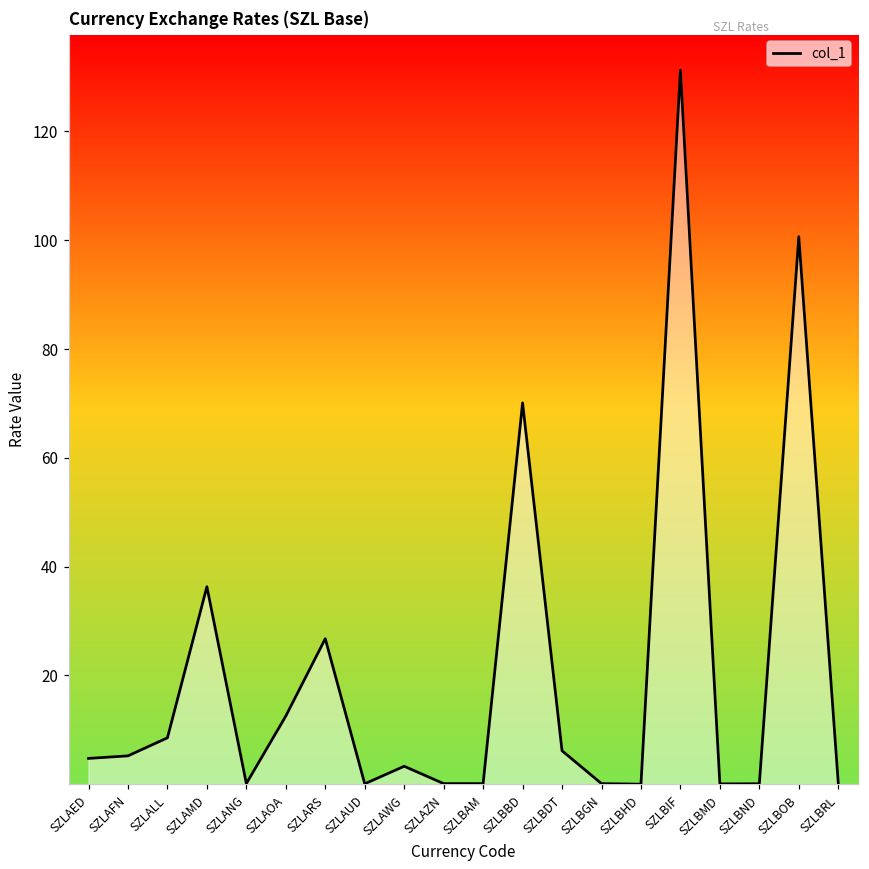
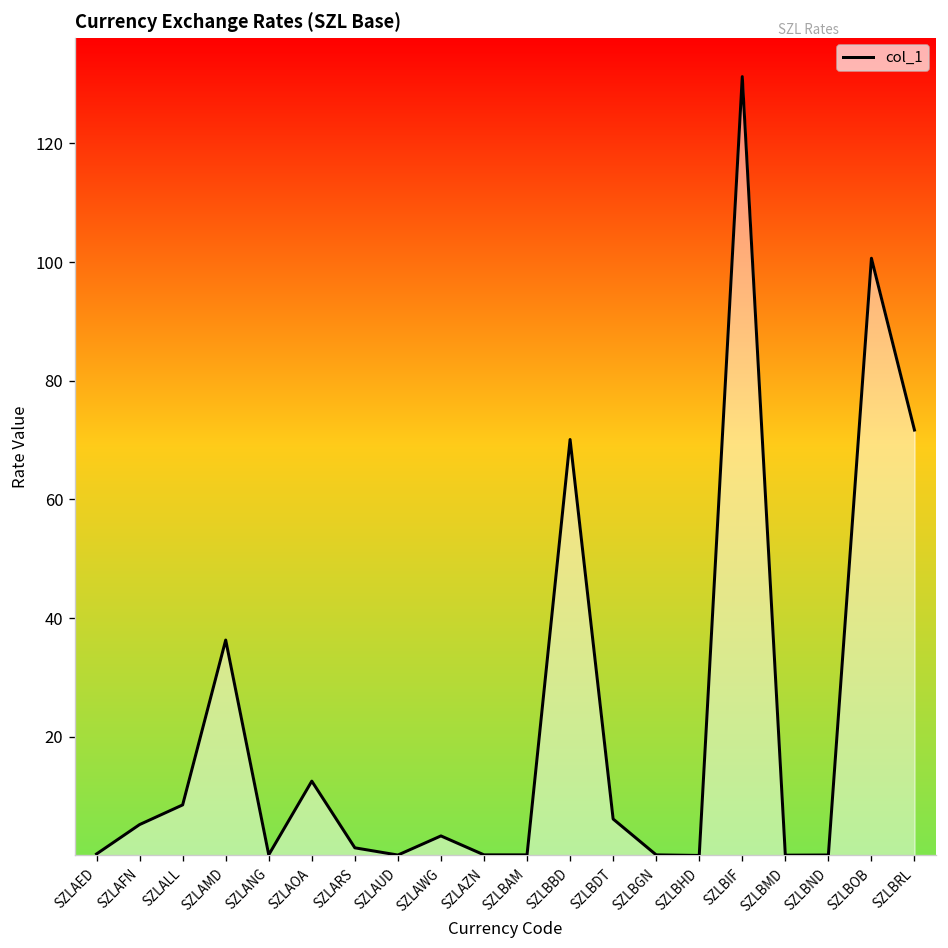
SZLAED: 5 -> 0
SZLARS: 27 -> 1
SZLBRL: 0 -> 72
